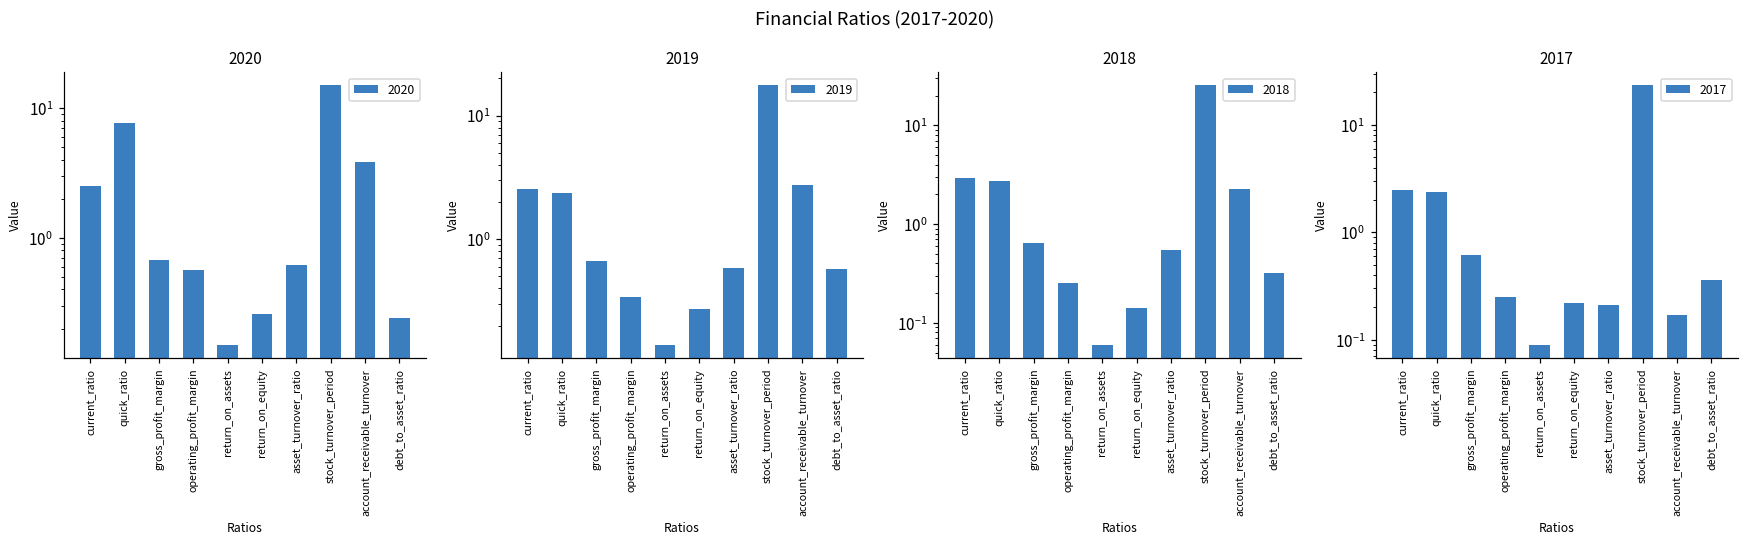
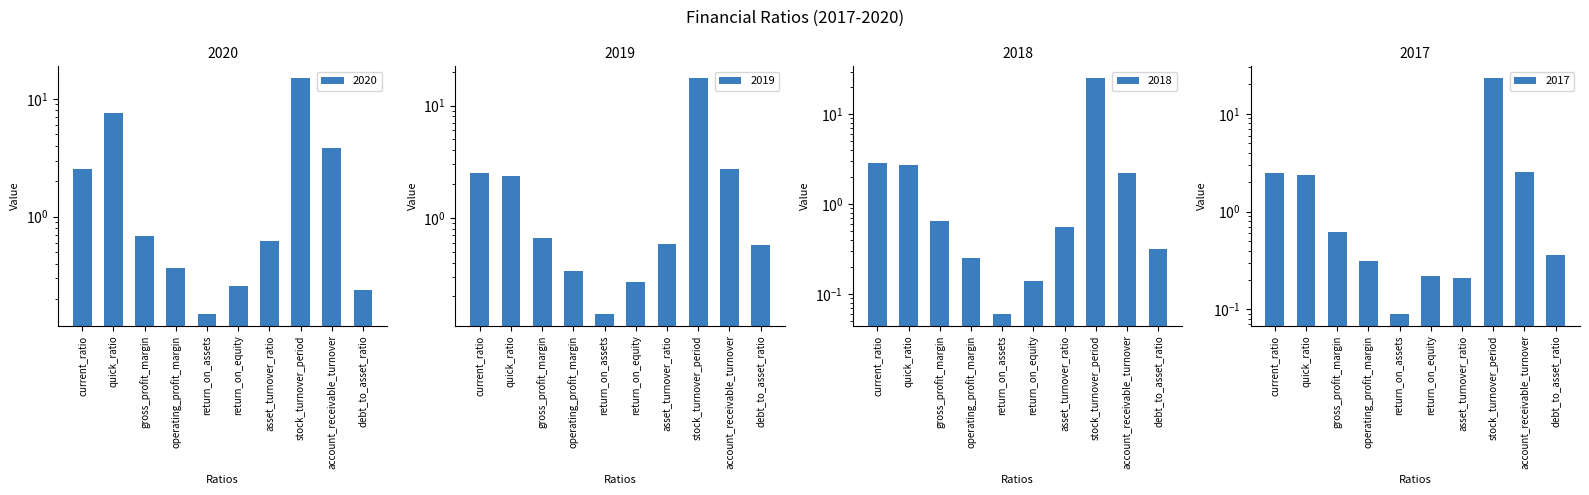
2020, operating_profit_margin: 0.6 -> 0.37
2017, operating_profit_margin: 0.25 -> 0.31
2017, account_receivable_turnover: 0.17 -> 2.5
